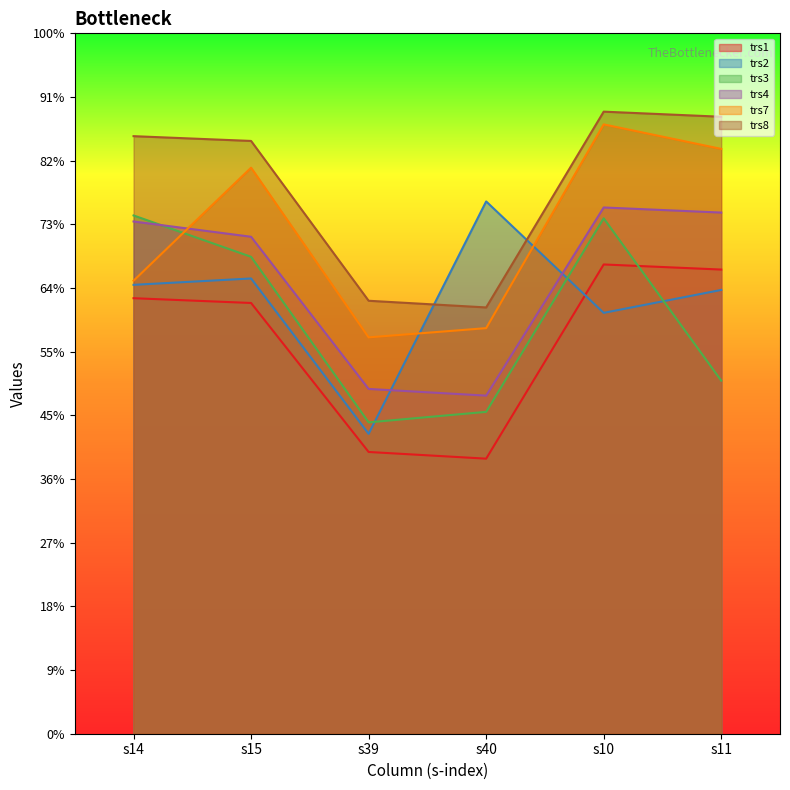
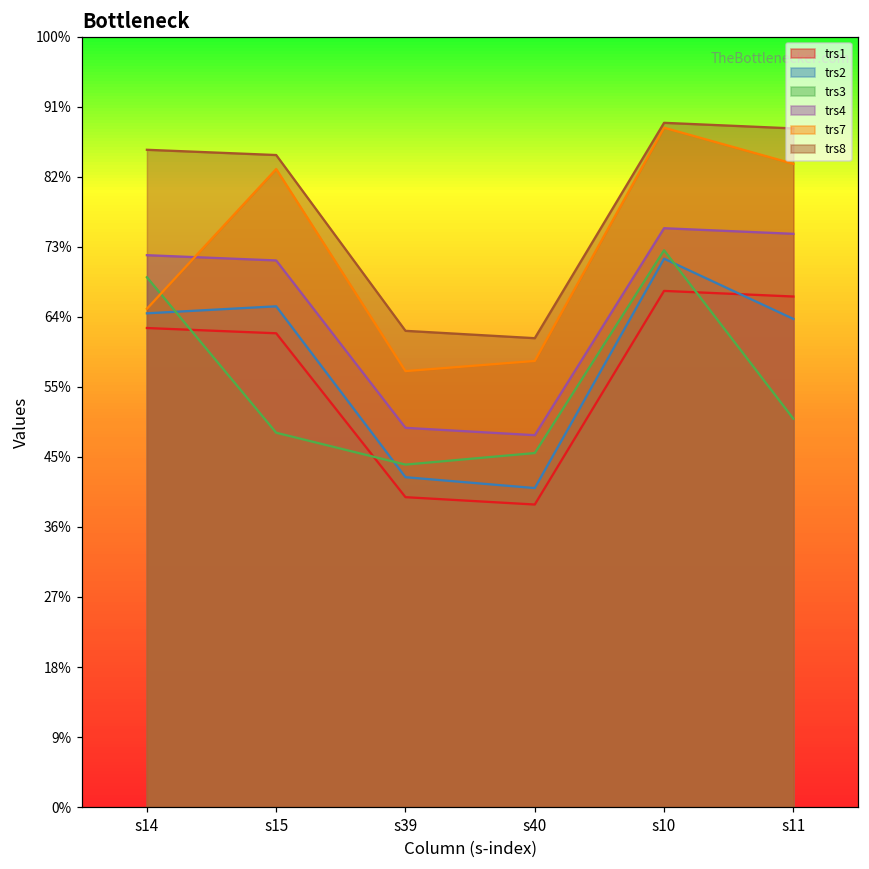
trs3, s14: 74% -> 69%
trs4, s14: 73% -> 72%
trs3, s15: 68% -> 49%
trs7, s15: 81% -> 83%
trs2, s40: 76% -> 41%
trs2, s10: 60% -> 71%
trs3, s10: 74% -> 72%
trs7, s10: 87% -> 88%
